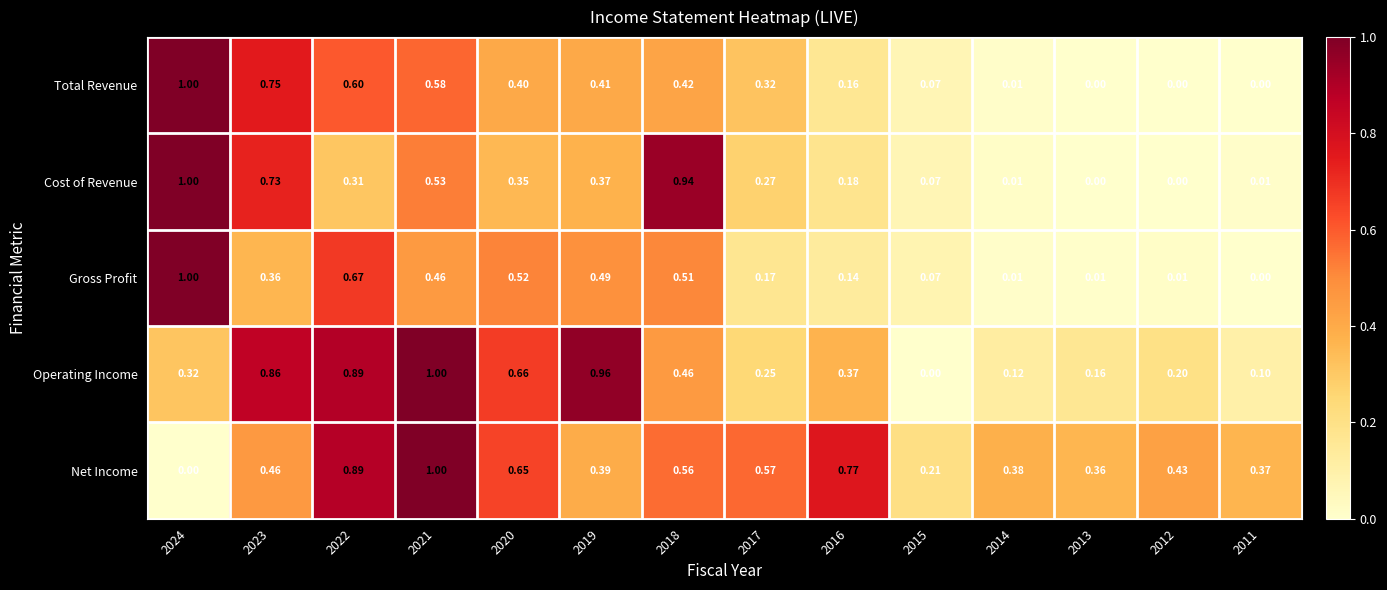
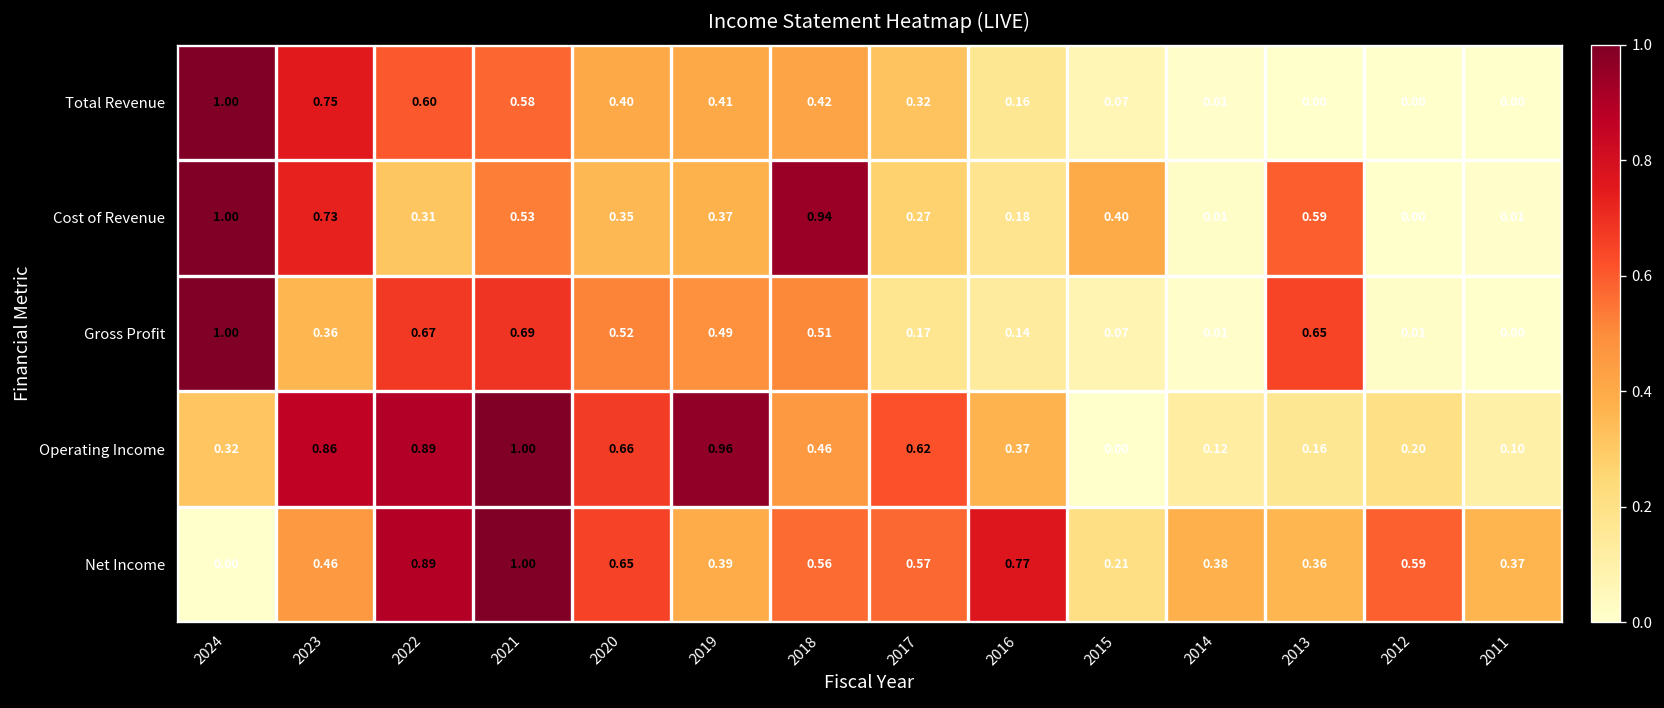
Cost of Revenue, 2015: 0.07 -> 0.40
Cost of Revenue, 2013: 0.00 -> 0.59
Gross Profit, 2021: 0.46 -> 0.69
Gross Profit, 2013: 0.01 -> 0.65
Operating Income, 2017: 0.25 -> 0.62
Net Income, 2012: 0.43 -> 0.59
